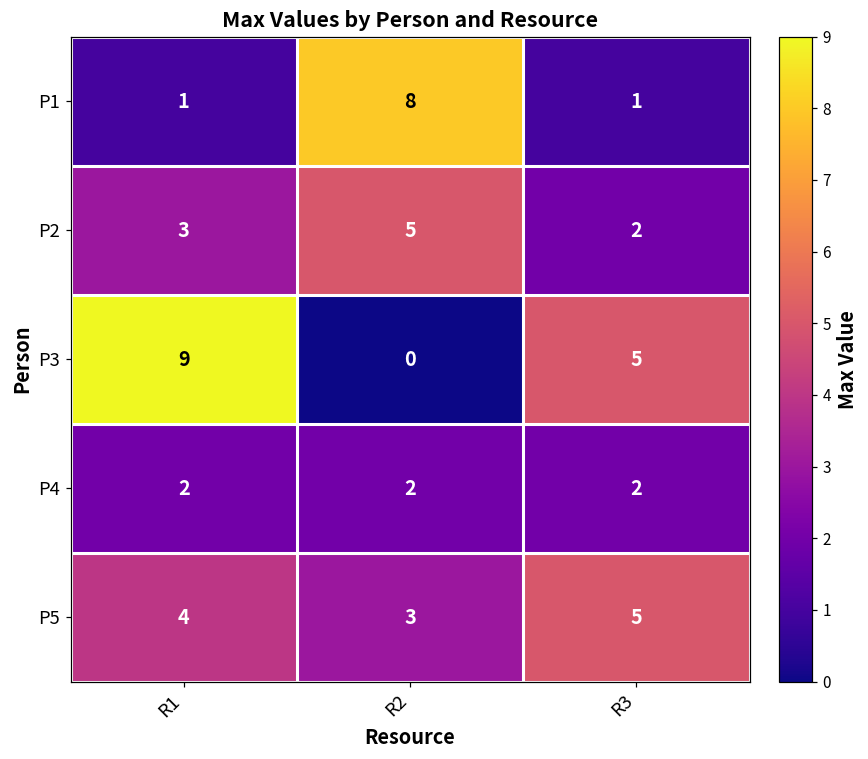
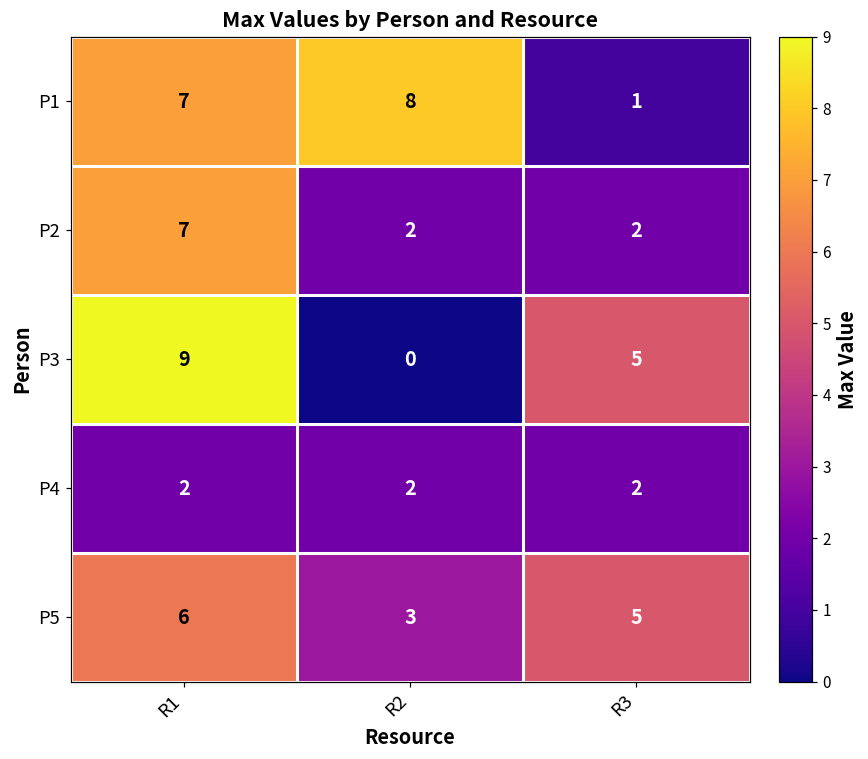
P1, R1: 1 -> 7
P2, R1: 3 -> 7
P2, R2: 5 -> 2
P5, R1: 4 -> 6
